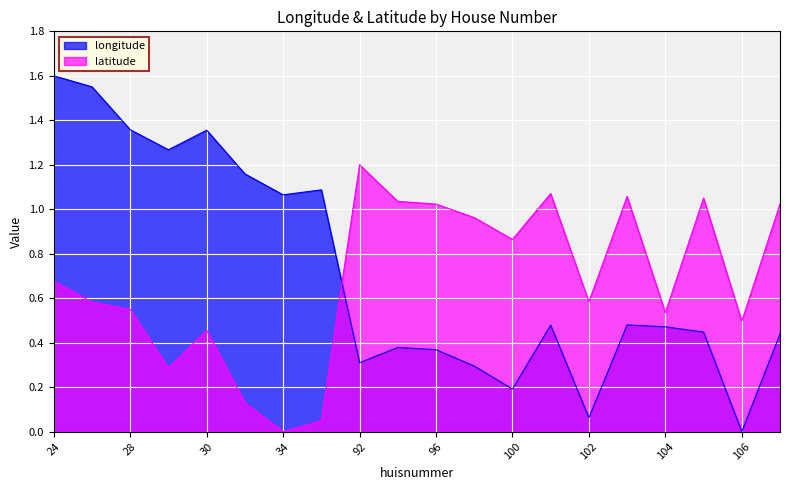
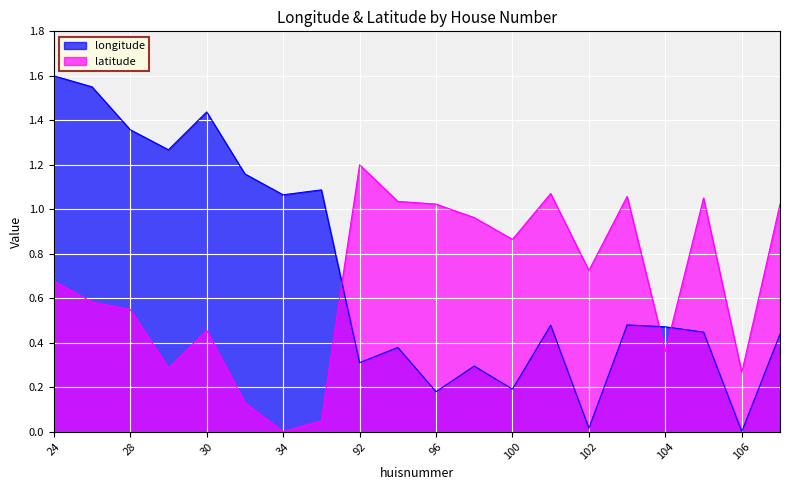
longitude, 30: 1.36 -> 1.44
longitude, 96: 0.37 -> 0.18
longitude, 102: 0.06 -> 0.02
latitude, 102: 0.58 -> 0.72
latitude, 104: 0.54 -> 0.36
latitude, 106: 0.50 -> 0.27
